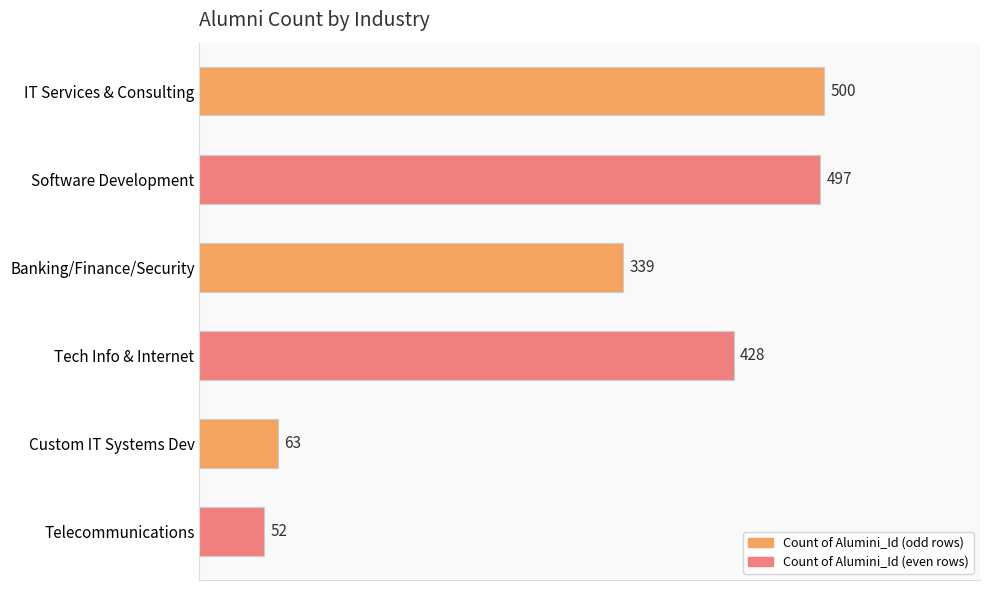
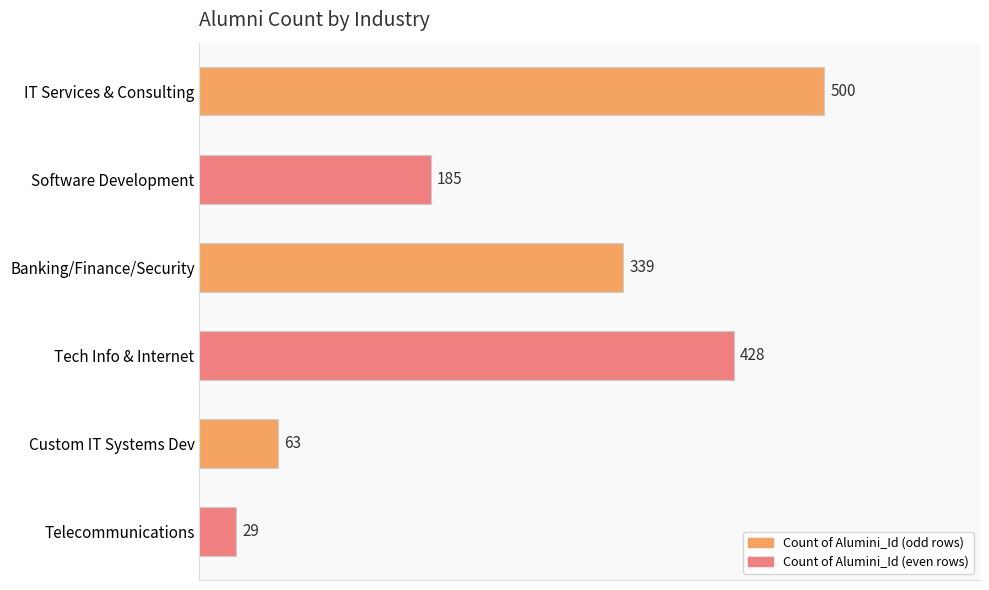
Software Development: 497 -> 185
Telecommunications: 52 -> 29
